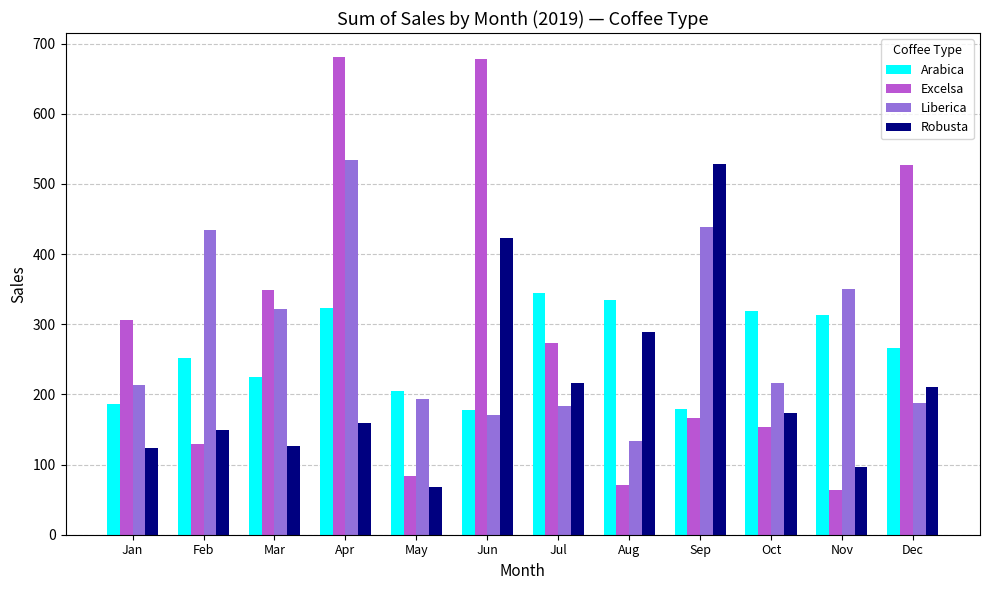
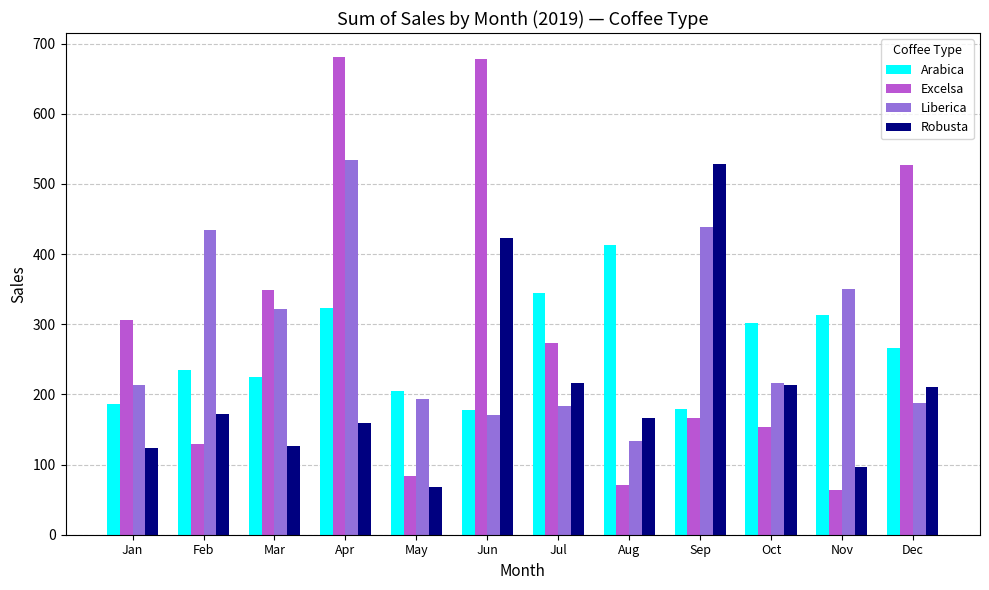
Arabica, Feb: 250 -> 230
Robusta, Feb: 150 -> 170
Arabica, Aug: 330 -> 410
Robusta, Aug: 290 -> 170
Arabica, Oct: 320 -> 300
Robusta, Oct: 170 -> 210
